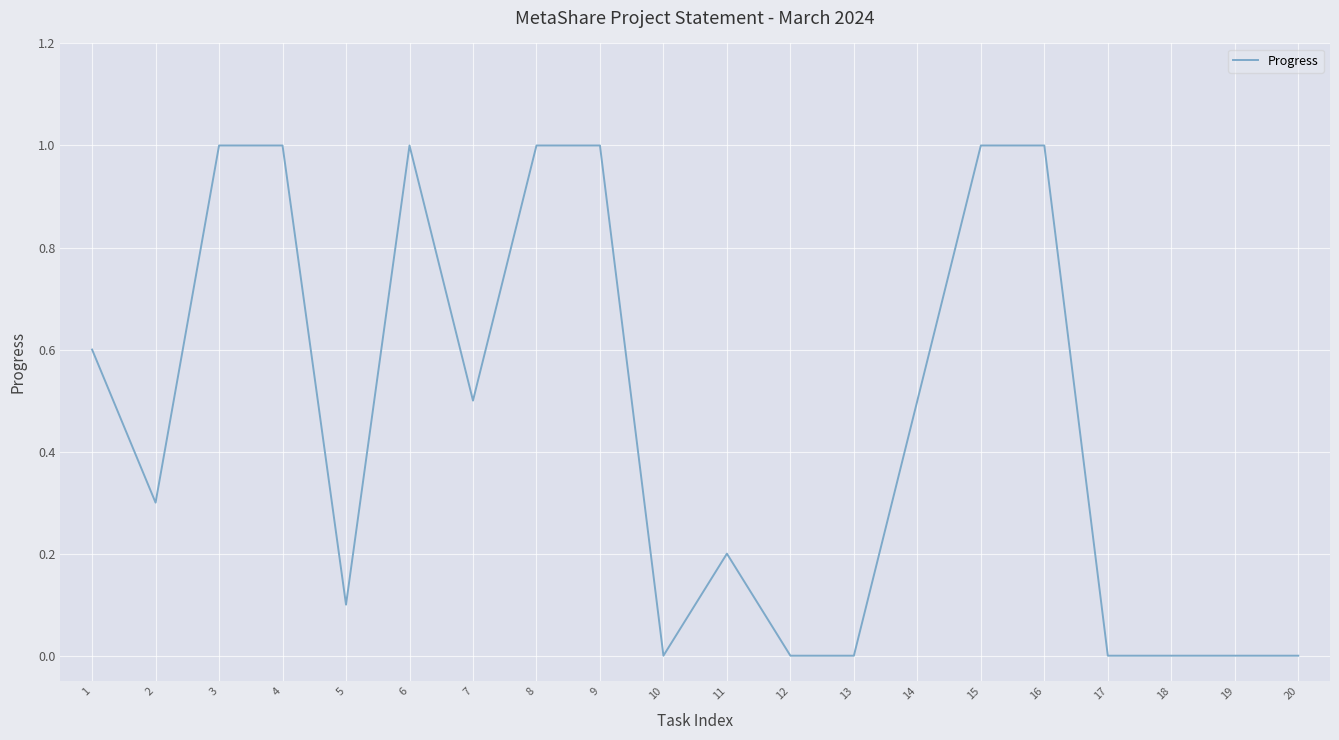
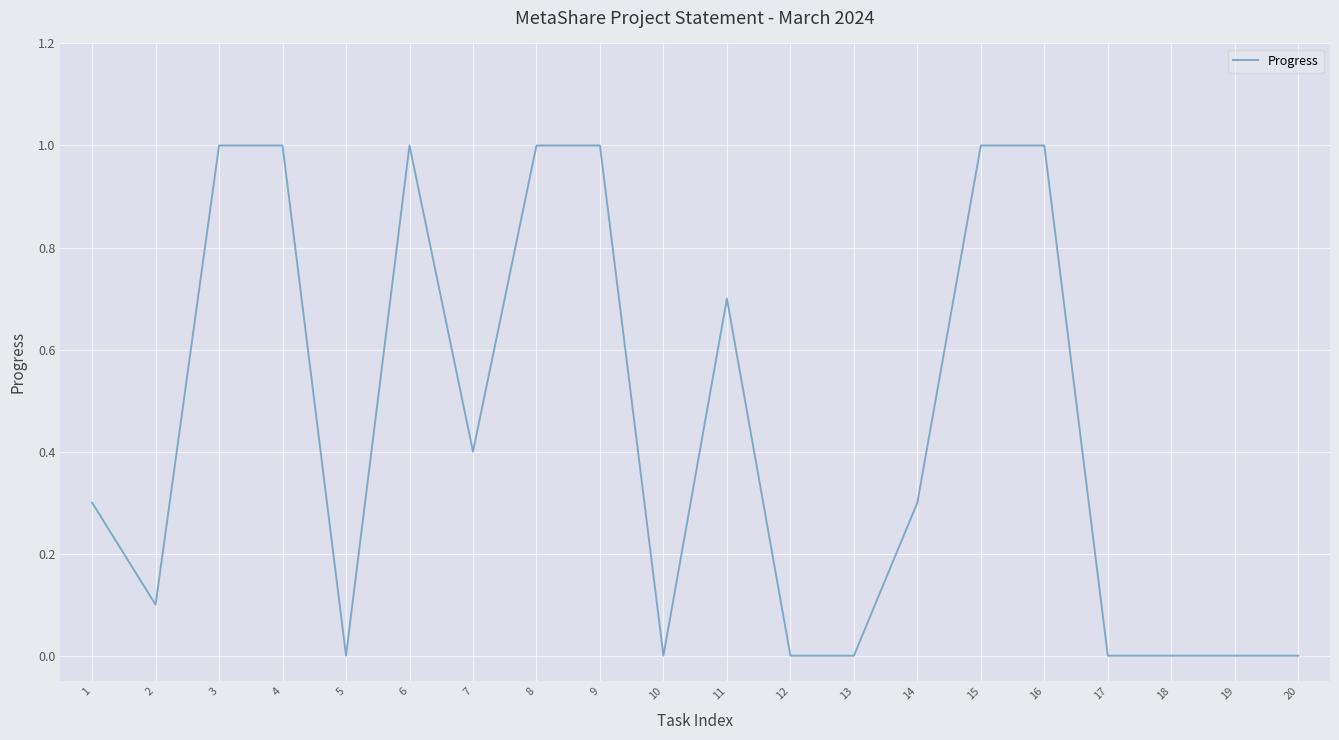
1: 0.6 -> 0.3
2: 0.3 -> 0.1
5: 0.1 -> 0.0
7: 0.5 -> 0.4
11: 0.2 -> 0.7
14: 0.5 -> 0.3
